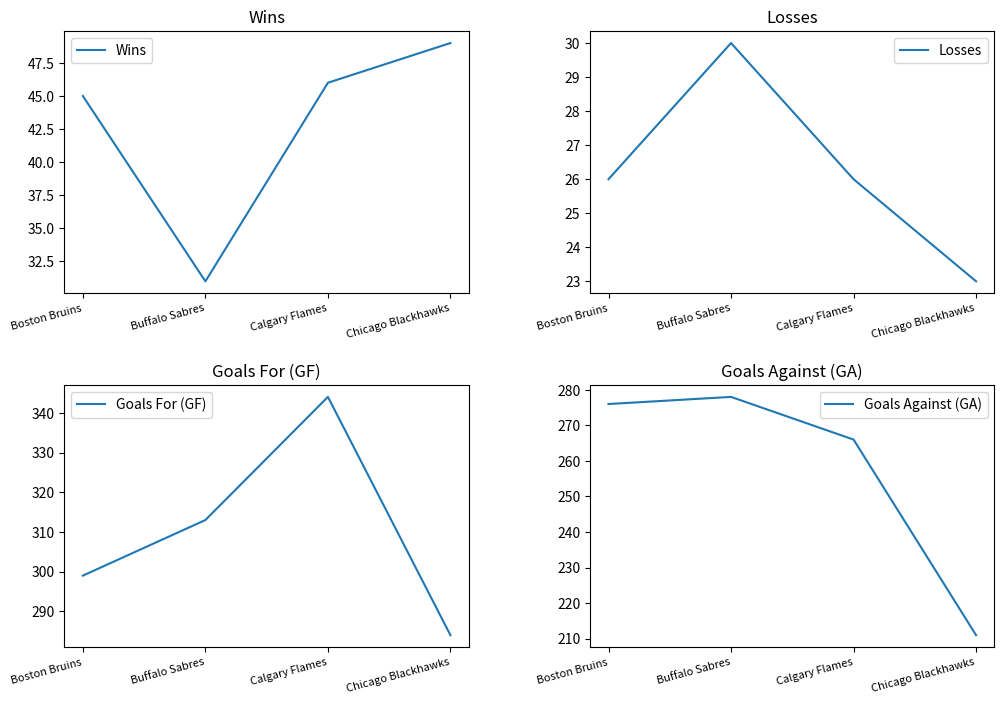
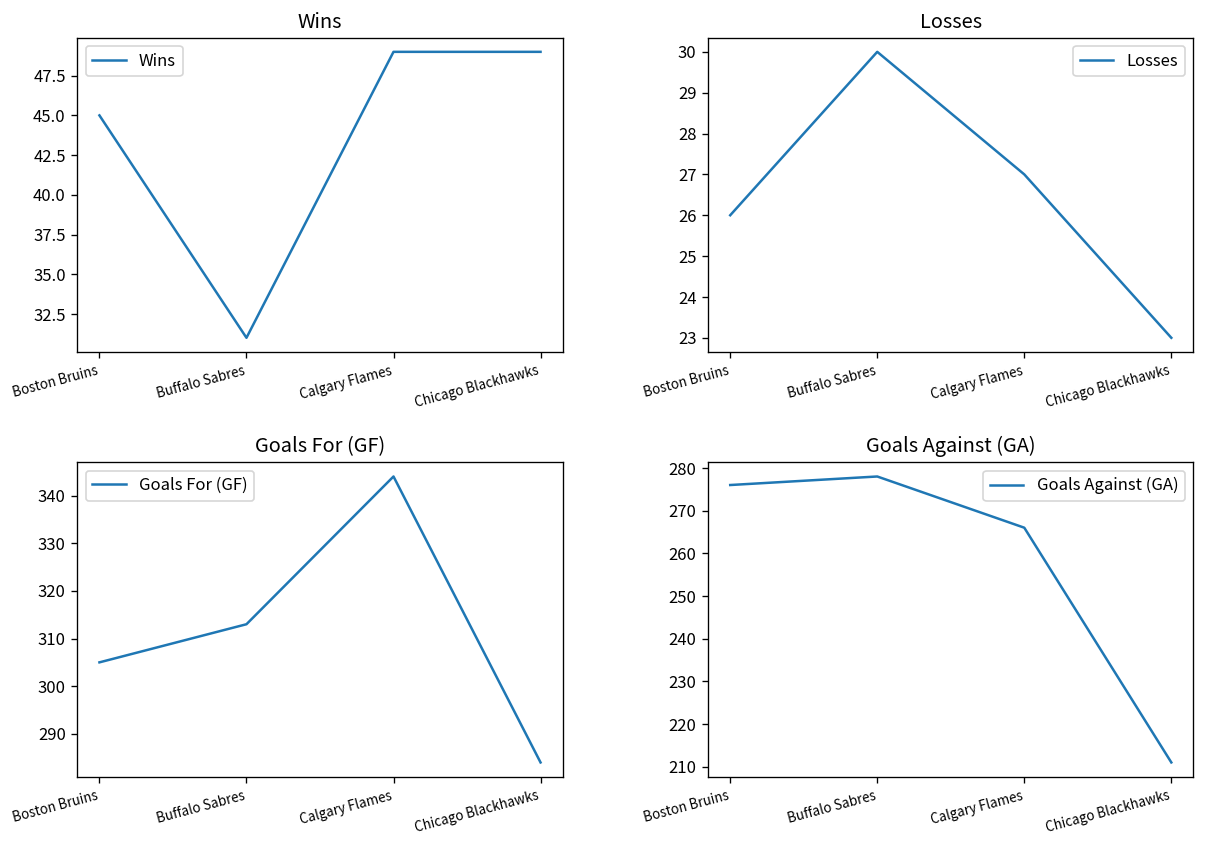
Wins, Calgary Flames: 46 -> 49
Losses, Calgary Flames: 26 -> 27
Goals For (GF), Boston Bruins: 299 -> 305
